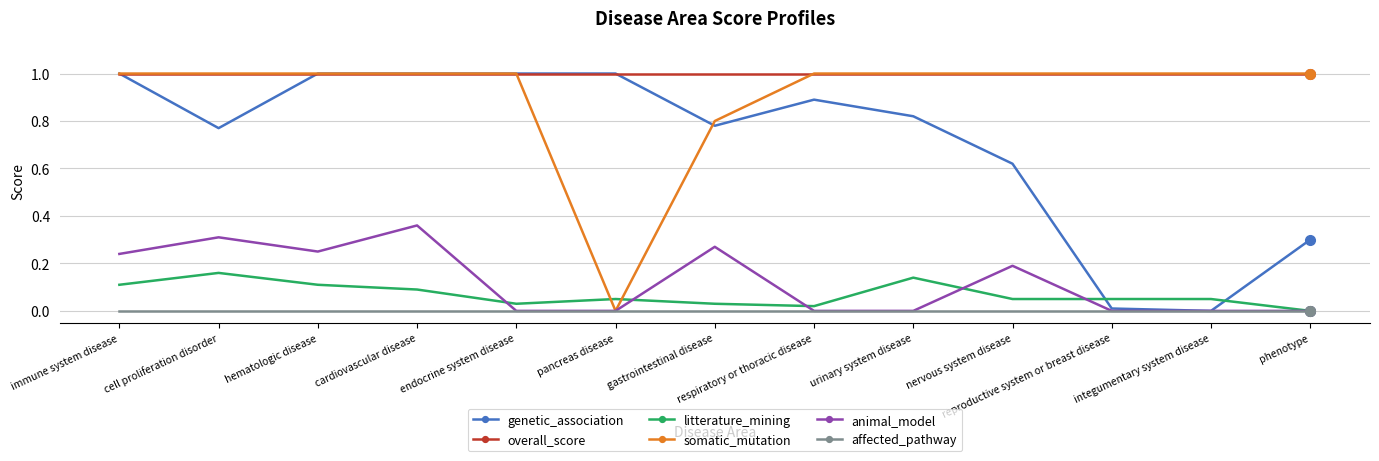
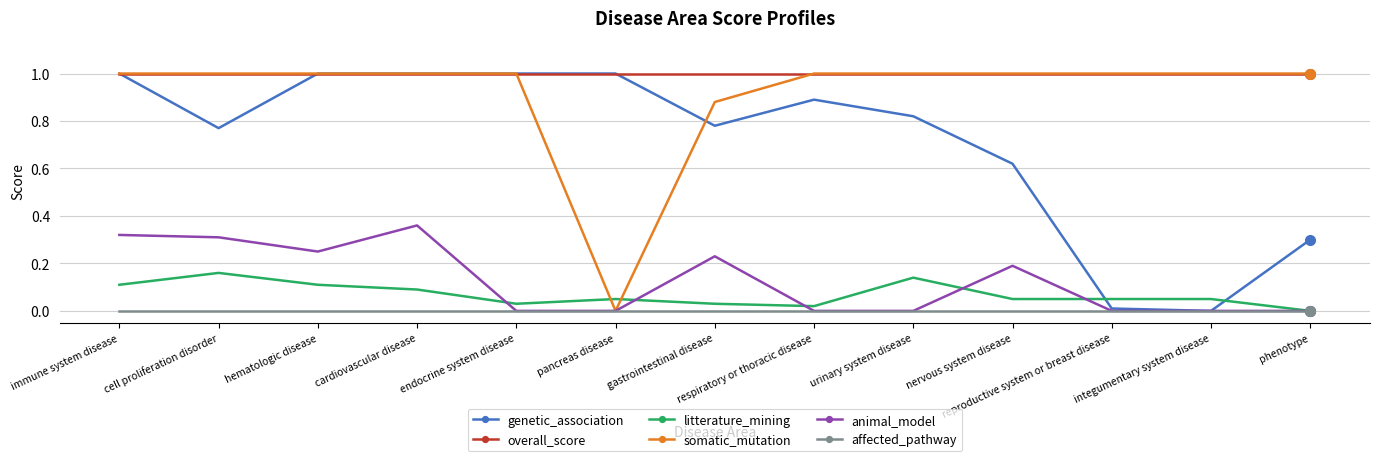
animal_model, immune system disease: 0.24 -> 0.32
somatic_mutation, gastrointestinal disease: 0.80 -> 0.88
animal_model, gastrointestinal disease: 0.27 -> 0.23
